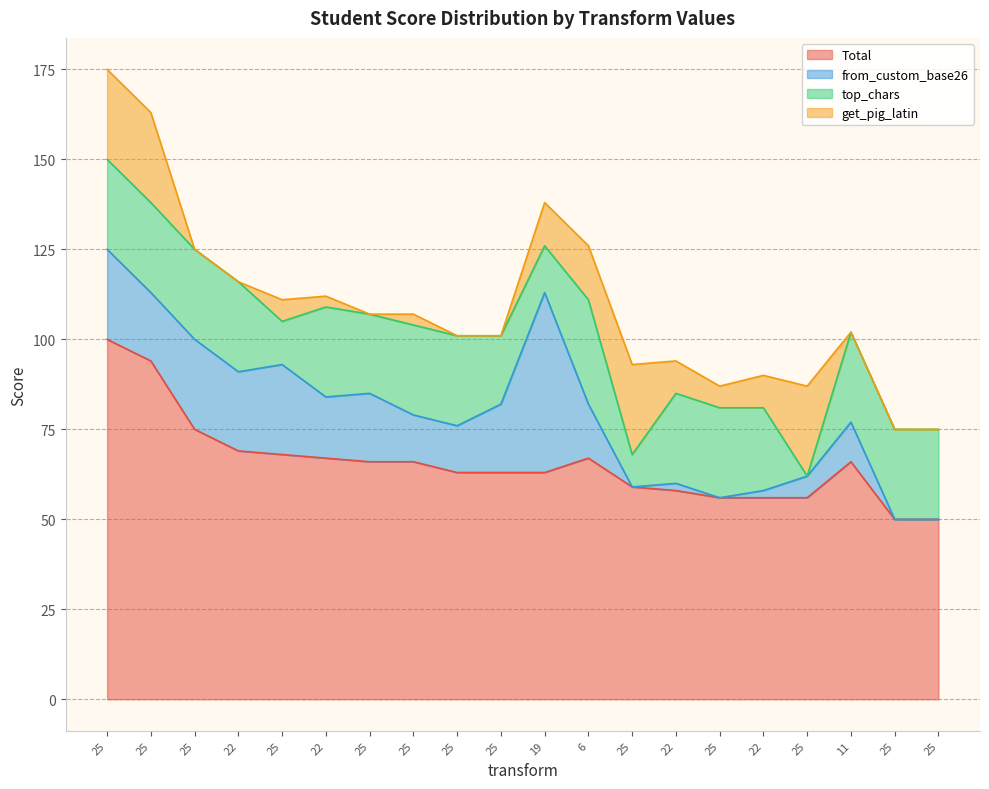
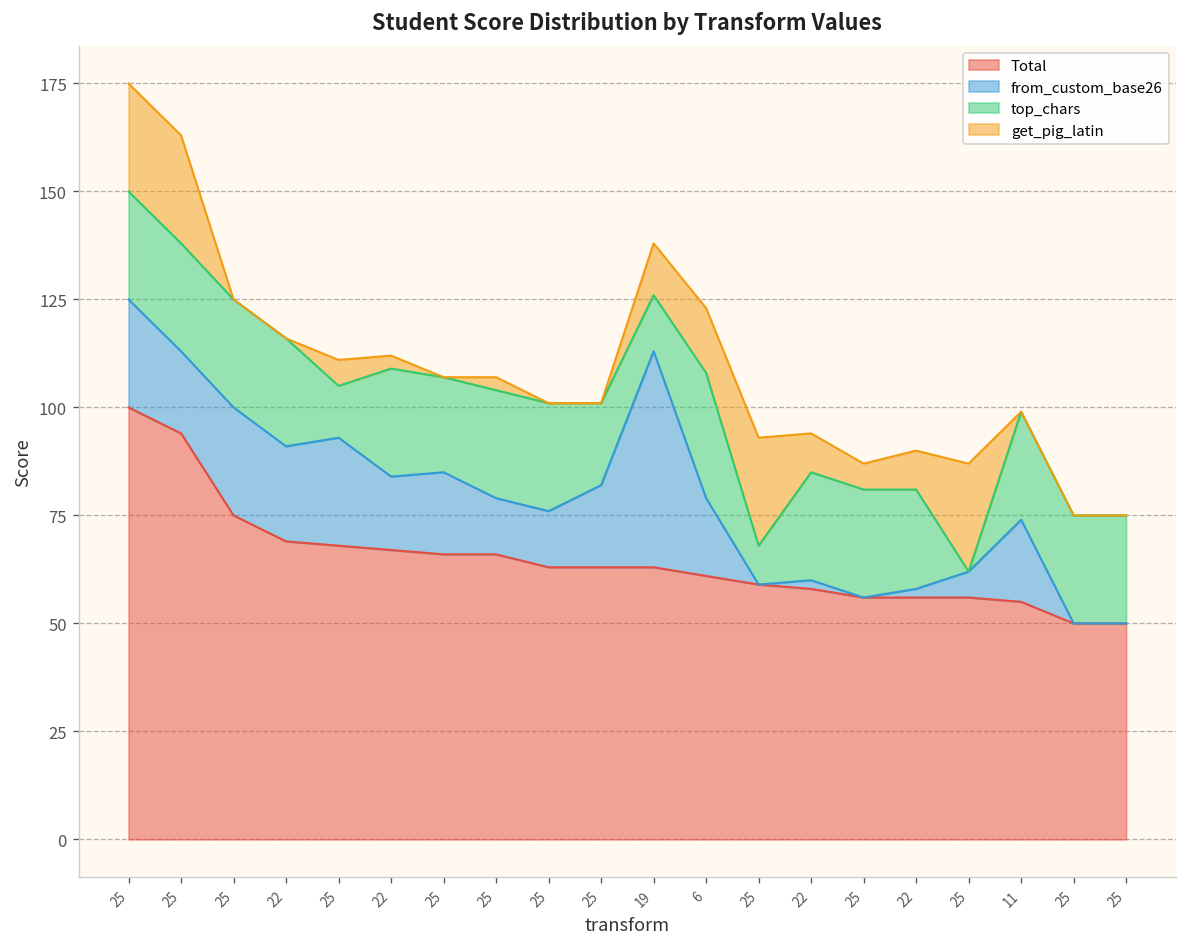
Total, 6: 67 -> 61
from_custom_base26, 6: 15 -> 18
Total, 11: 66 -> 55
from_custom_base26, 11: 11 -> 19
